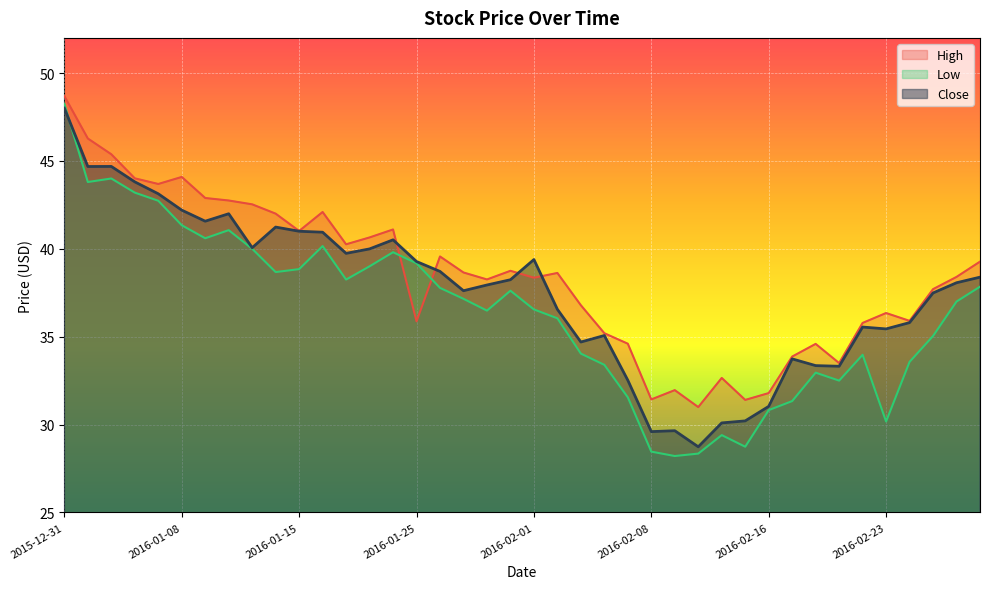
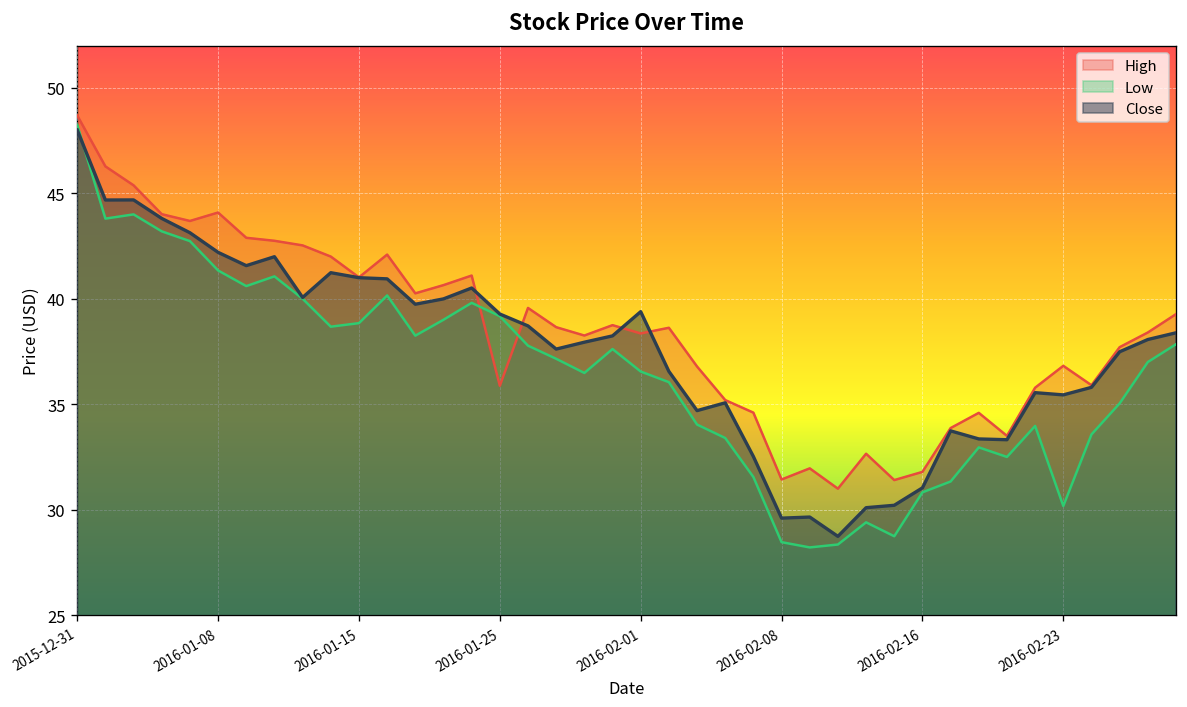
High, 2016-02-23: 36.3 -> 36.8
